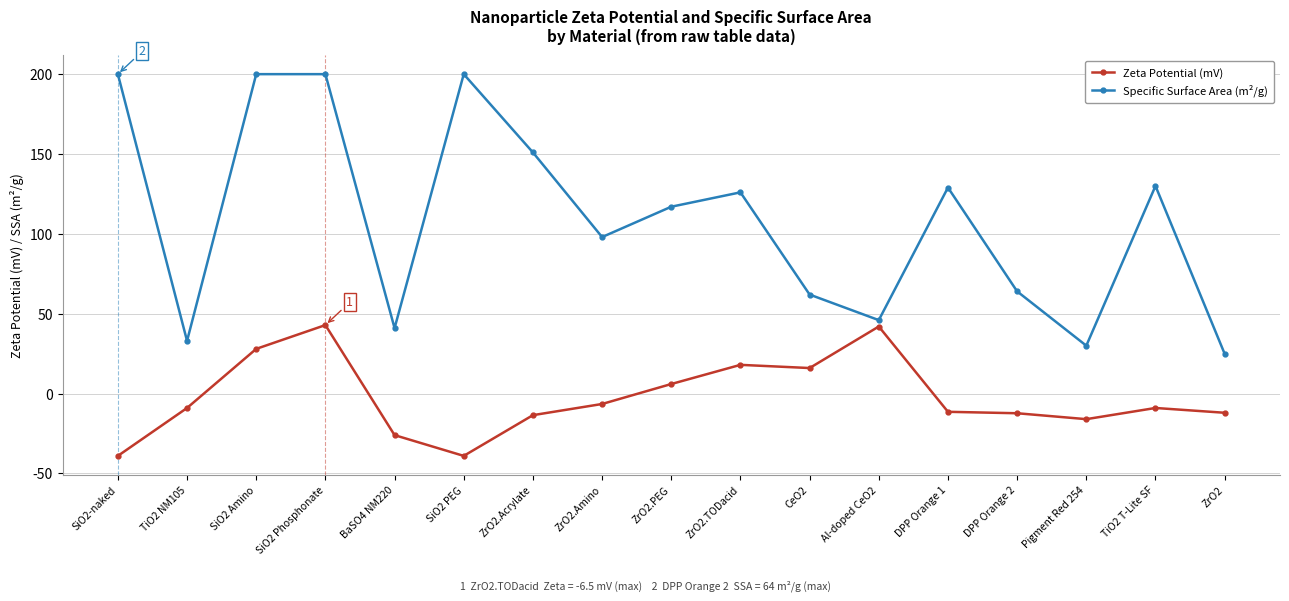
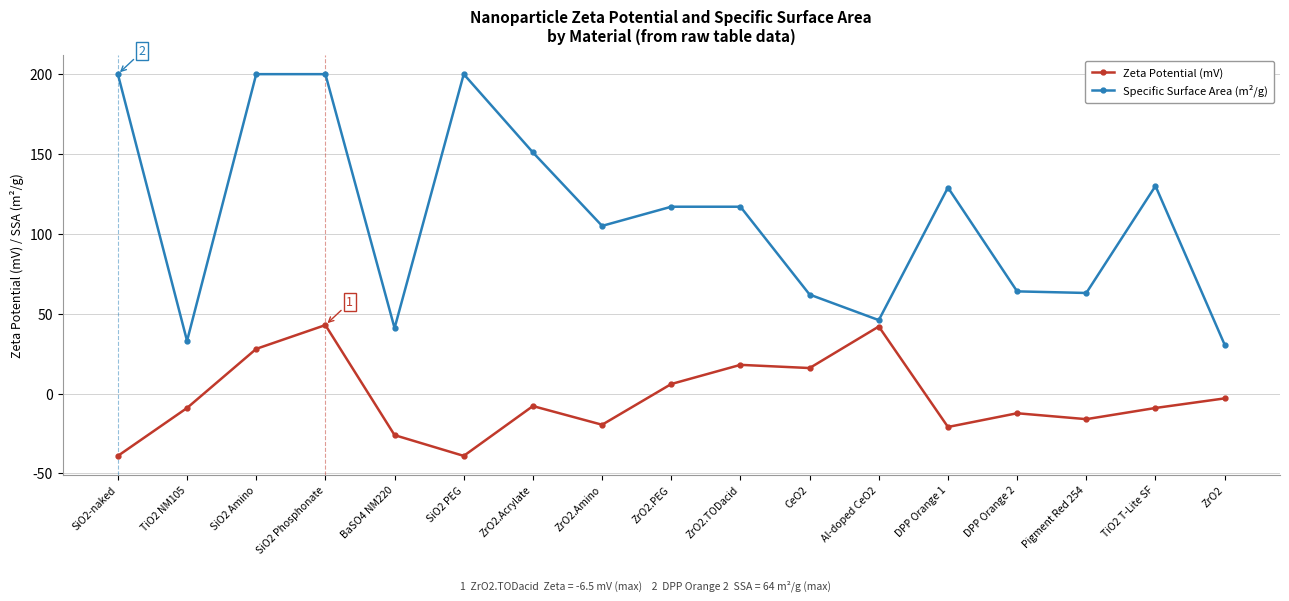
Zeta Potential (mV), ZrO2.Acrylate: -14 -> -8
Zeta Potential (mV), ZrO2.Amino: -7 -> -20
Specific Surface Area (m²/g), ZrO2.Amino: 98 -> 105
Specific Surface Area (m²/g), ZrO2.TODacid: 126 -> 117
Zeta Potential (mV), DPP Orange 1: -11 -> -21
Specific Surface Area (m²/g), Pigment Red 254: 30 -> 63
Zeta Potential (mV), ZrO2: -12 -> -3
Specific Surface Area (m²/g), ZrO2: 25 -> 31
